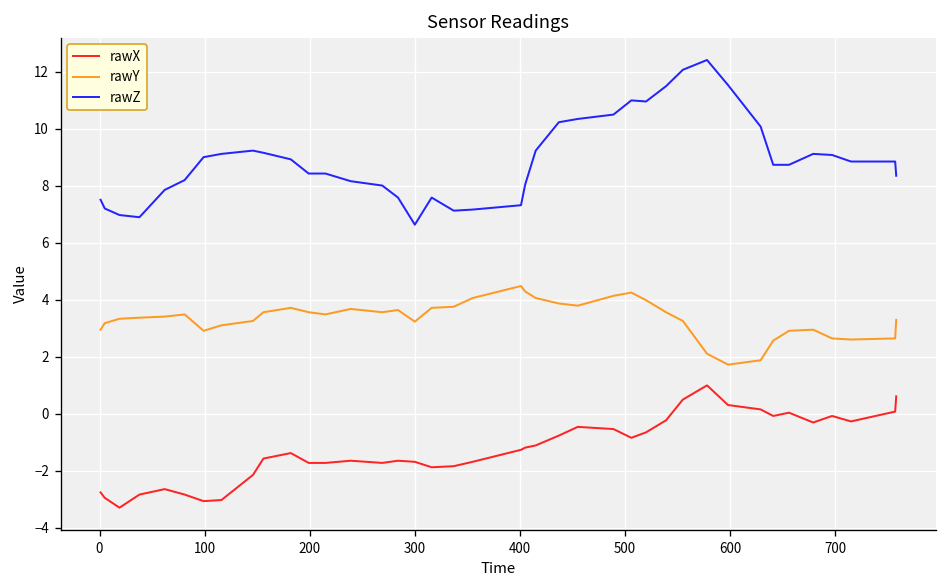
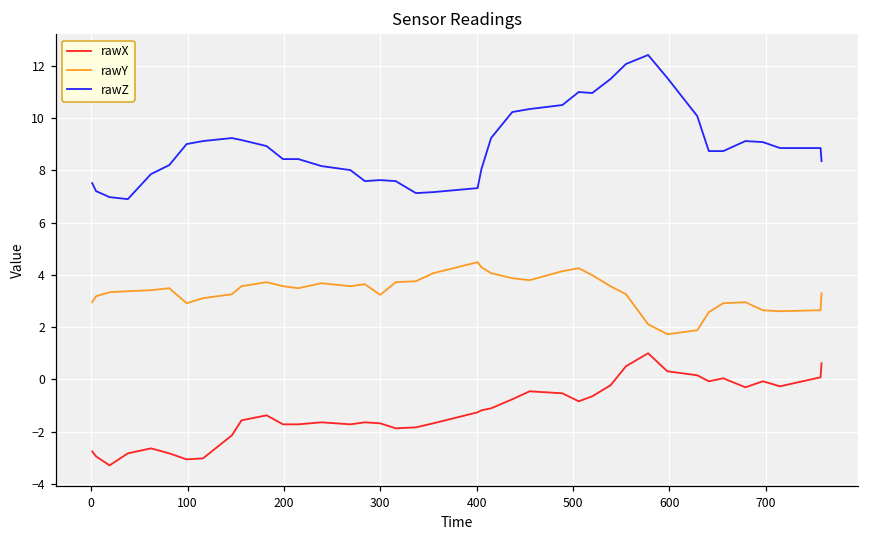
rawZ, 300: 6.6 -> 7.6
